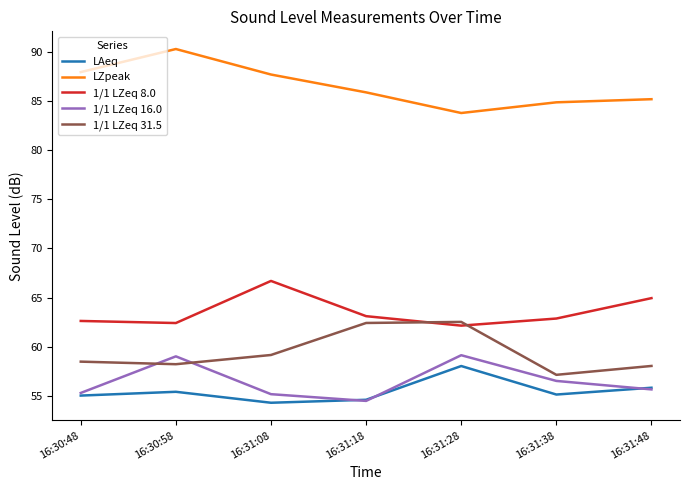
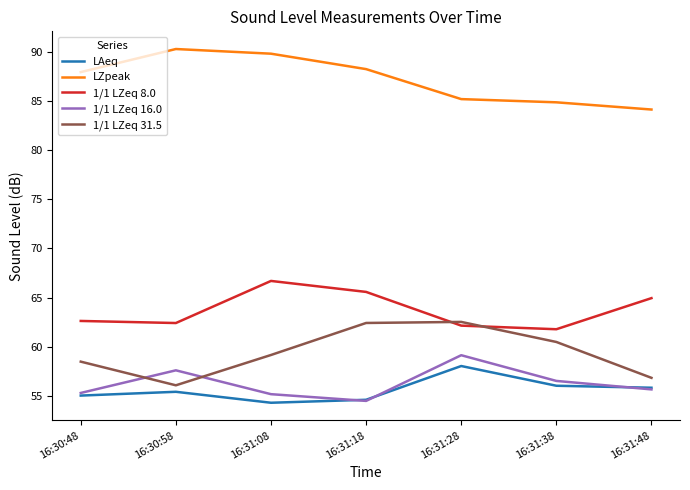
1/1 LZeq 16.0, 16:30:58: 59 -> 58
1/1 LZeq 31.5, 16:30:58: 58 -> 56
LZpeak, 16:31:08: 88 -> 90
LZpeak, 16:31:18: 86 -> 88
1/1 LZeq 8.0, 16:31:18: 63 -> 66
LZpeak, 16:31:28: 84 -> 85
LAeq, 16:31:38: 55 -> 56
1/1 LZeq 8.0, 16:31:38: 63 -> 62
1/1 LZeq 31.5, 16:31:38: 57 -> 60
LZpeak, 16:31:48: 85 -> 84
1/1 LZeq 31.5, 16:31:48: 58 -> 57
